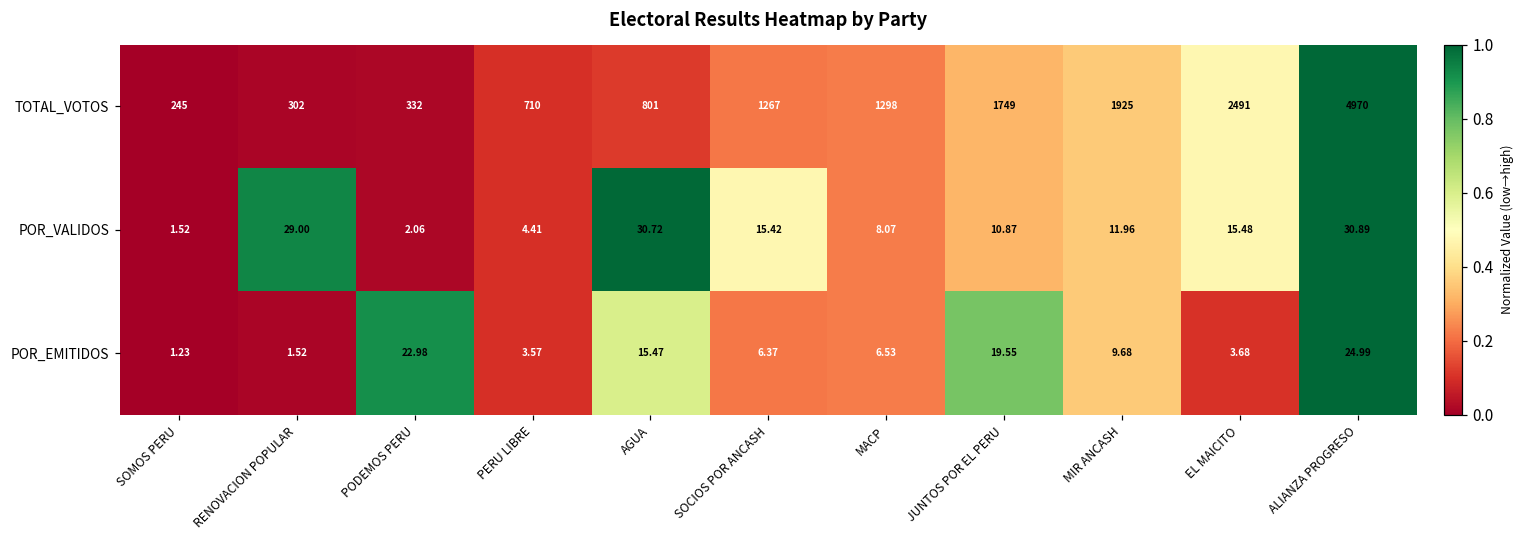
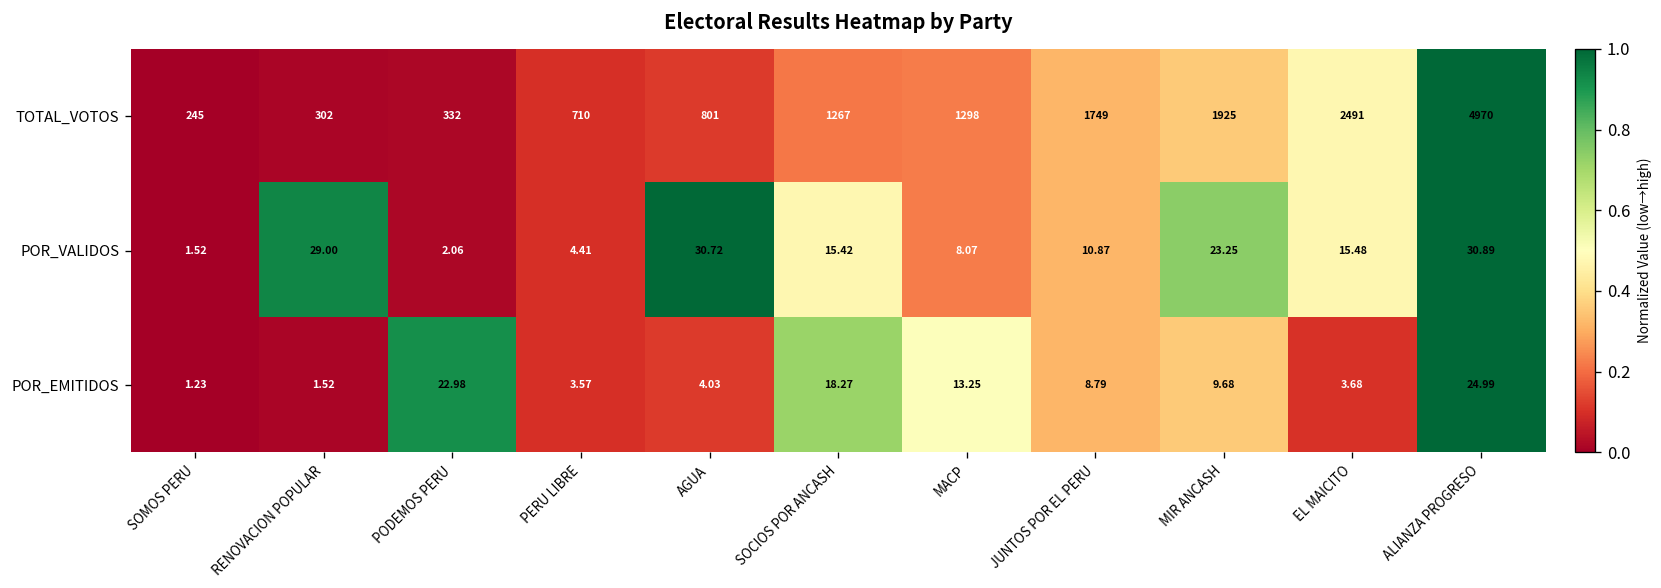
POR_VALIDOS, MIR ANCASH: 11.96 -> 23.25
POR_EMITIDOS, AGUA: 15.47 -> 4.03
POR_EMITIDOS, SOCIOS POR ANCASH: 6.37 -> 18.27
POR_EMITIDOS, MACP: 6.53 -> 13.25
POR_EMITIDOS, JUNTOS POR EL PERU: 19.55 -> 8.79
